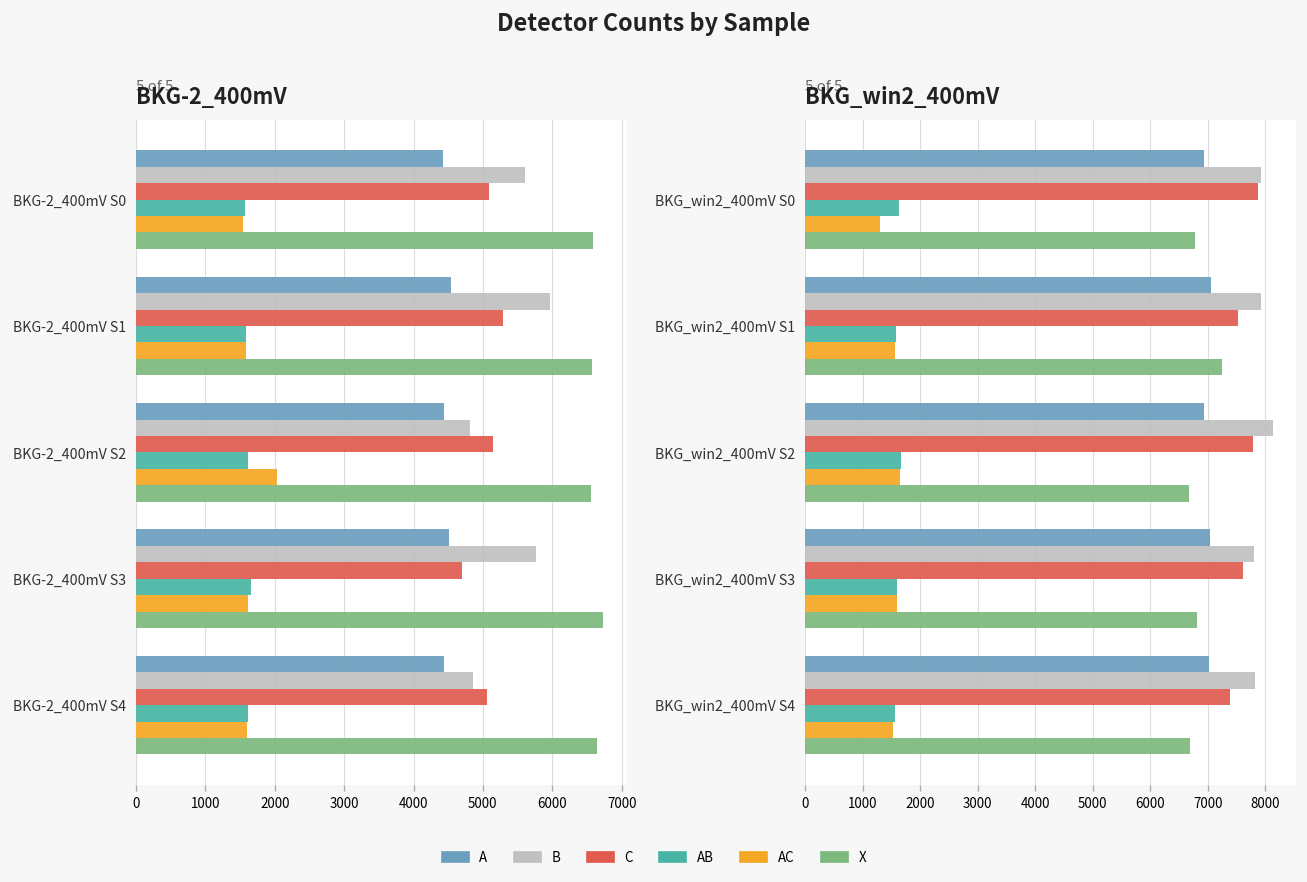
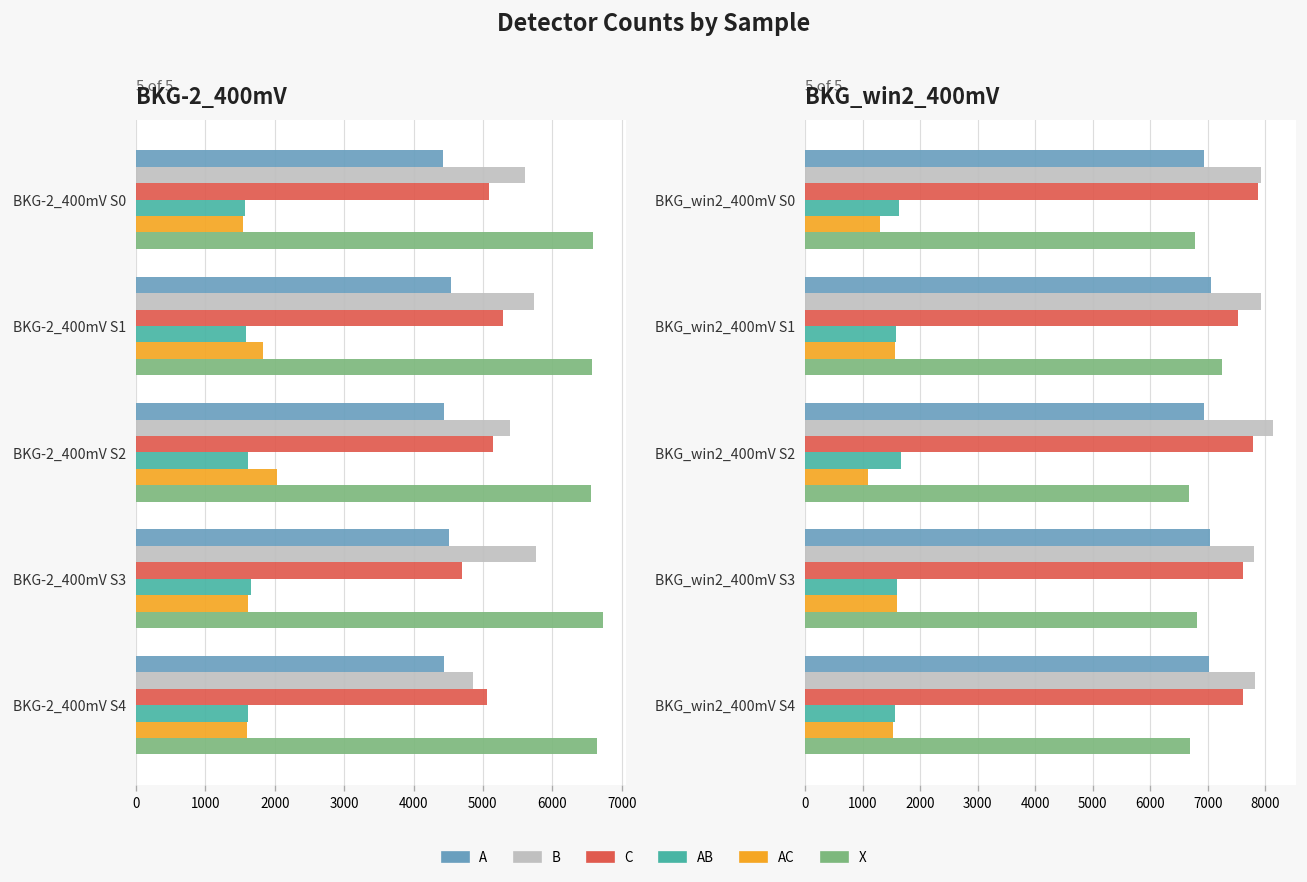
BKG-2_400mV, B, BKG-2_400mV S1: 6000 -> 5700
BKG-2_400mV, AC, BKG-2_400mV S1: 1600 -> 1800
BKG-2_400mV, B, BKG-2_400mV S2: 4800 -> 5400
BKG_win2_400mV, AC, BKG_win2_400mV S2: 1600 -> 1100
BKG_win2_400mV, C, BKG_win2_400mV S4: 7400 -> 7600
